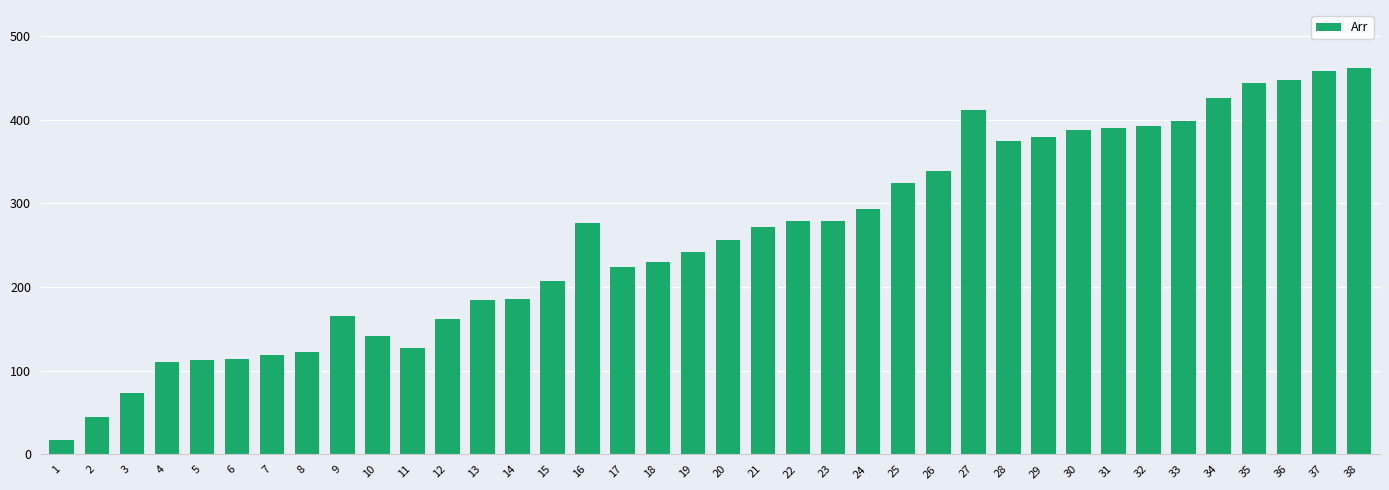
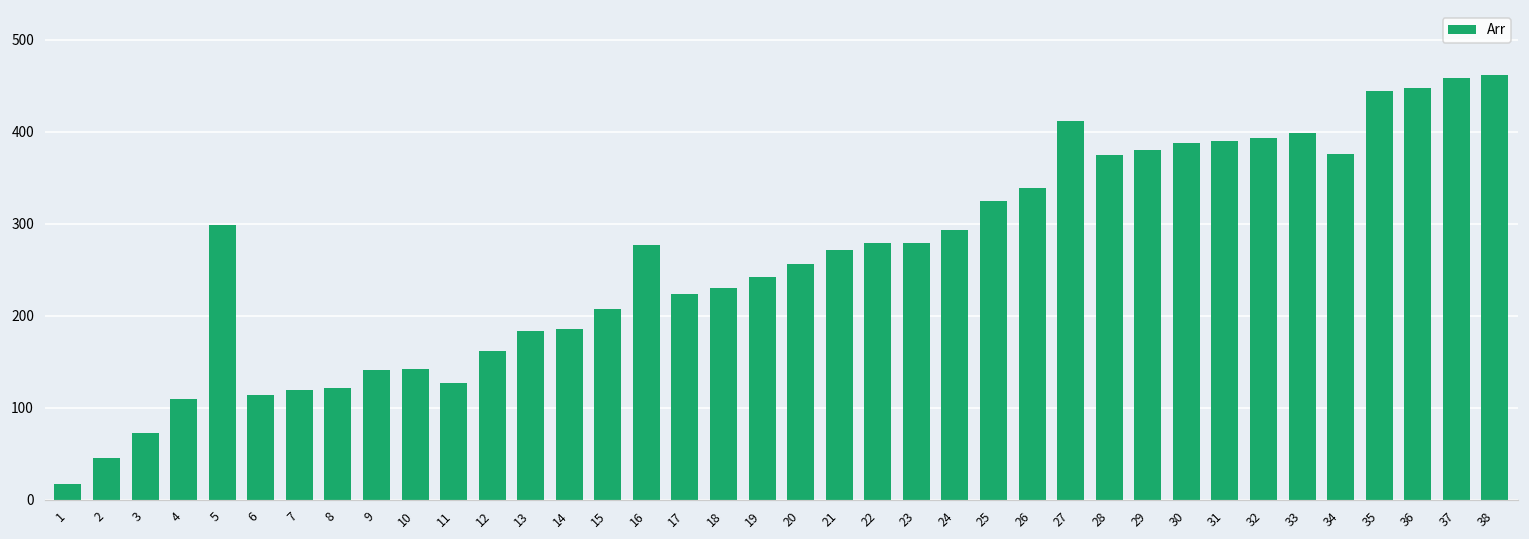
5: 110 -> 300
9: 170 -> 140
34: 430 -> 380
